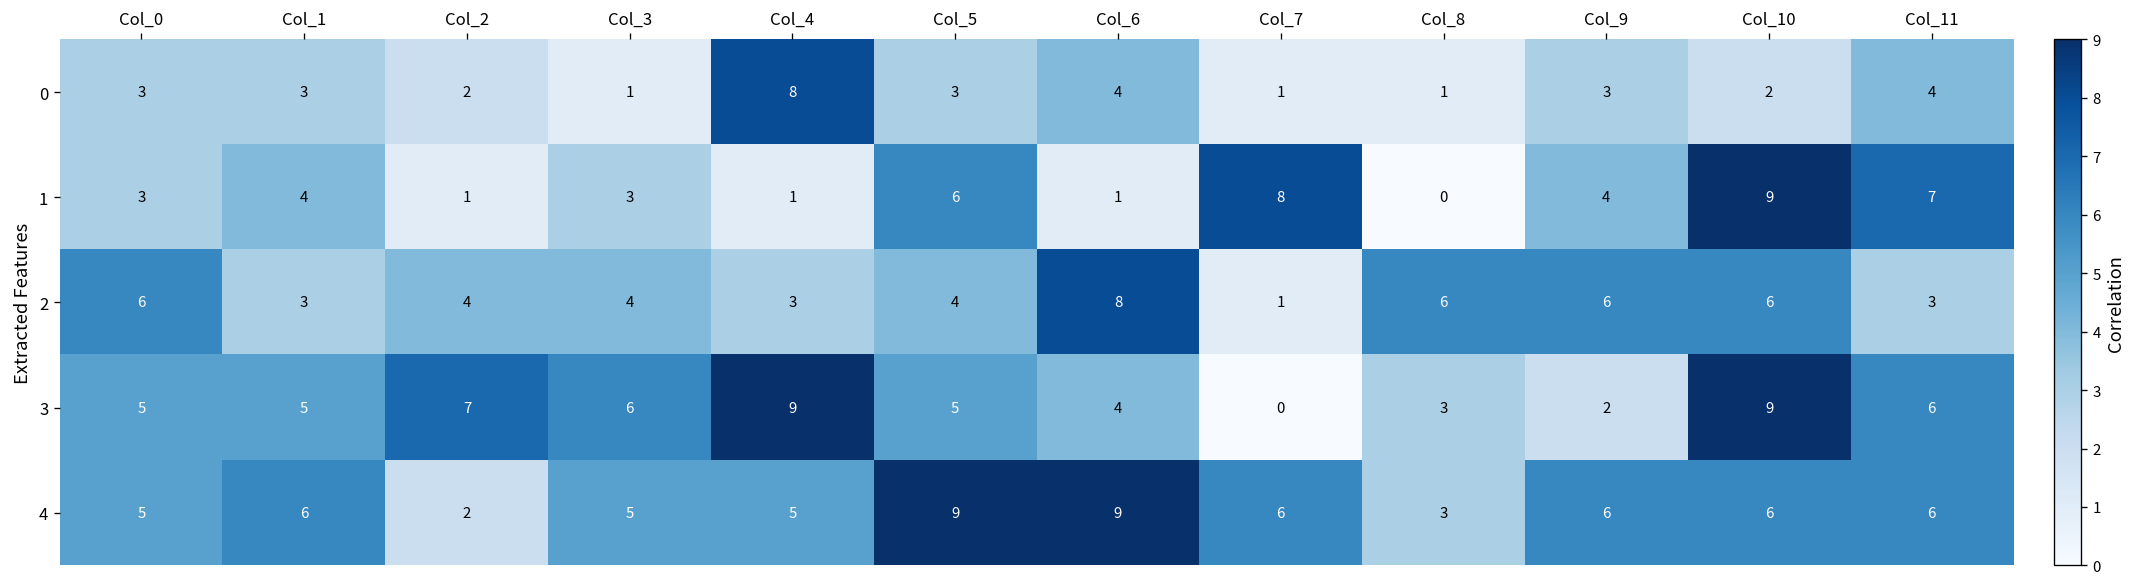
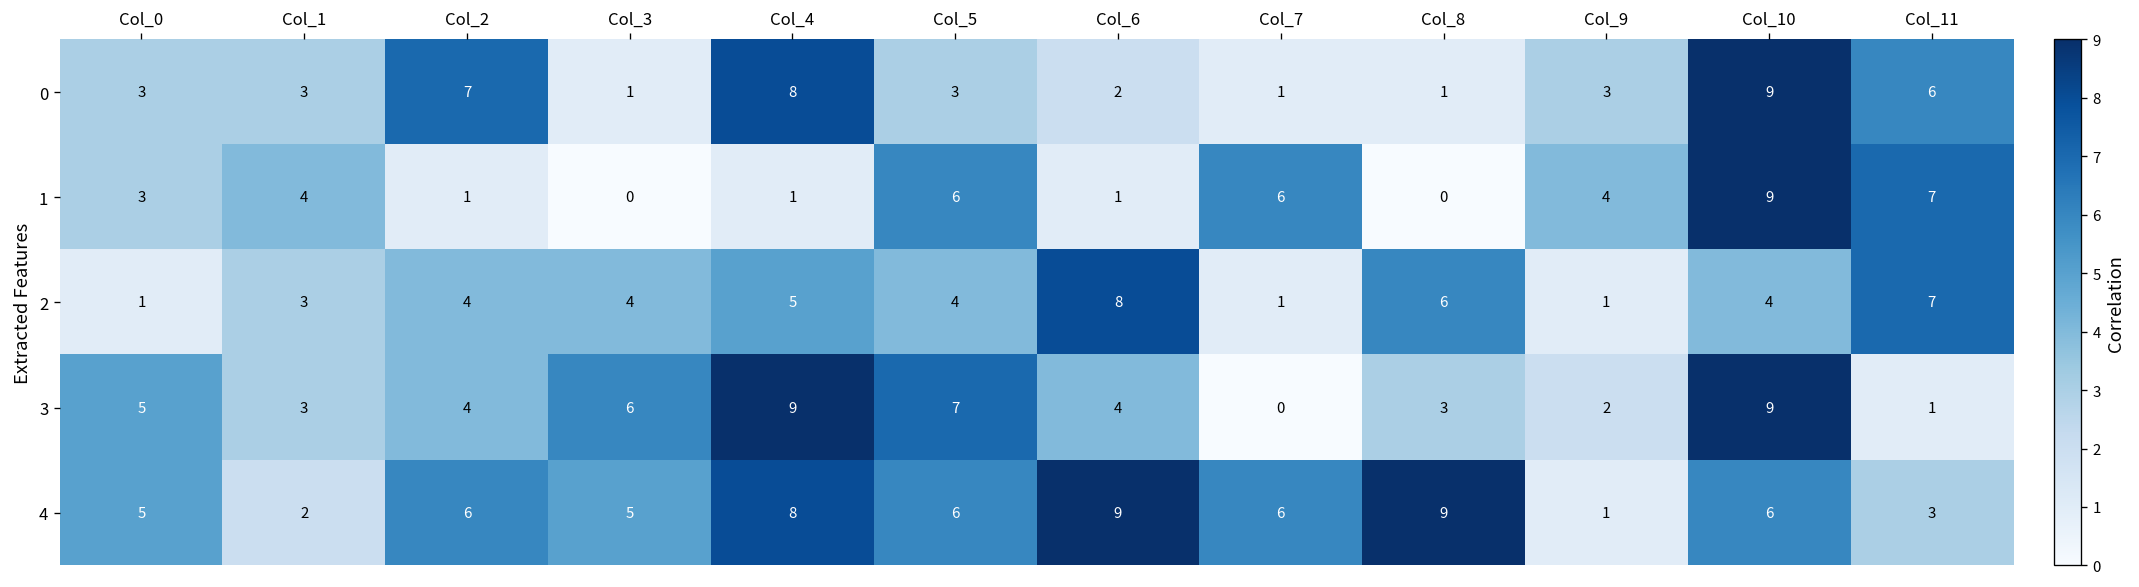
0, Col_2: 2 -> 7
0, Col_6: 4 -> 2
0, Col_10: 2 -> 9
0, Col_11: 4 -> 6
1, Col_3: 3 -> 0
1, Col_7: 8 -> 6
2, Col_0: 6 -> 1
2, Col_4: 3 -> 5
2, Col_9: 6 -> 1
2, Col_10: 6 -> 4
2, Col_11: 3 -> 7
3, Col_1: 5 -> 3
3, Col_2: 7 -> 4
3, Col_5: 5 -> 7
3, Col_11: 6 -> 1
4, Col_1: 6 -> 2
4, Col_2: 2 -> 6
4, Col_4: 5 -> 8
4, Col_5: 9 -> 6
4, Col_8: 3 -> 9
4, Col_9: 6 -> 1
4, Col_11: 6 -> 3
